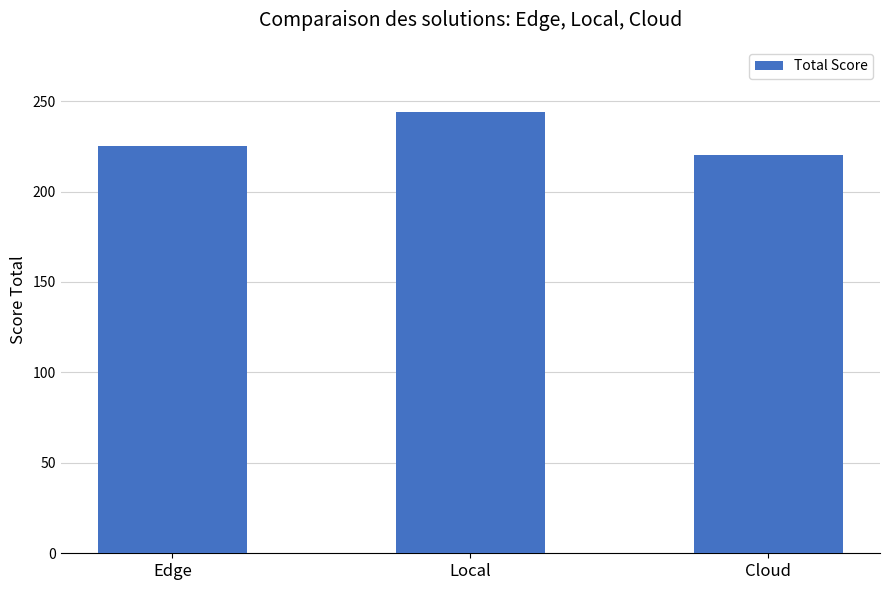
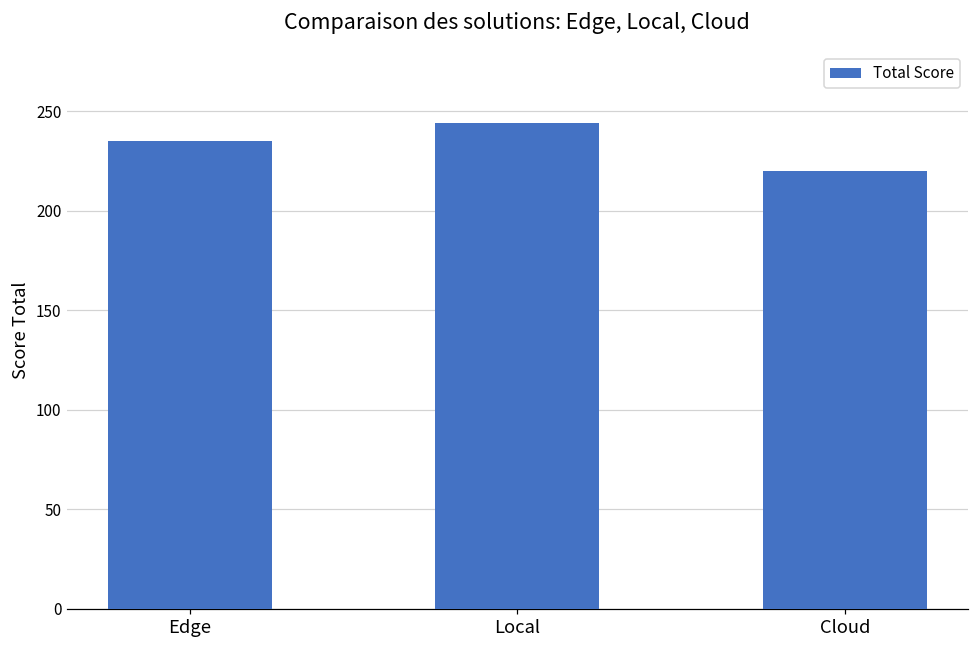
Edge: 225 -> 235
